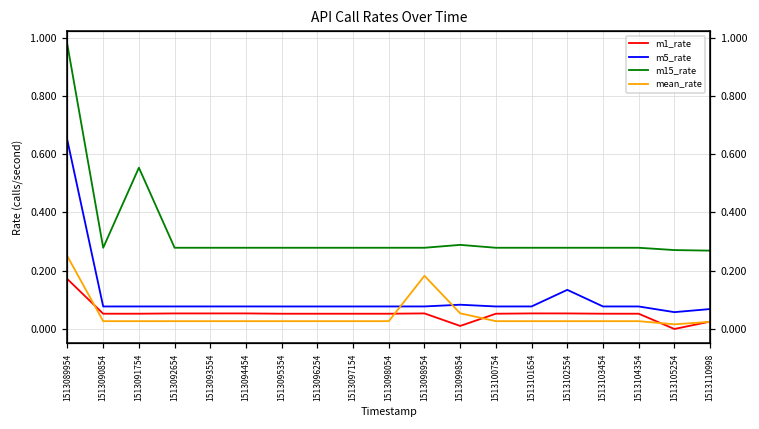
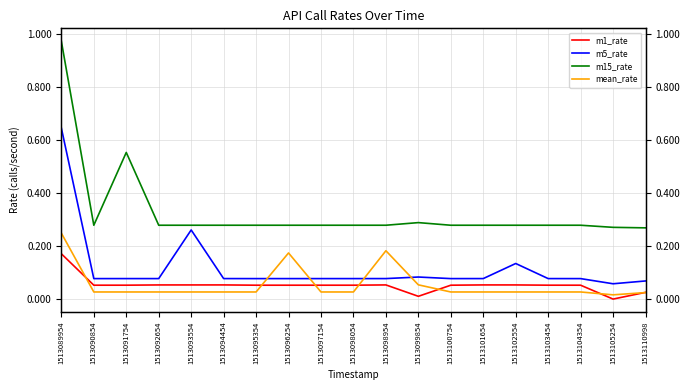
m5_rate, 1513093554: 0.08 -> 0.26
mean_rate, 1513096254: 0.03 -> 0.17
